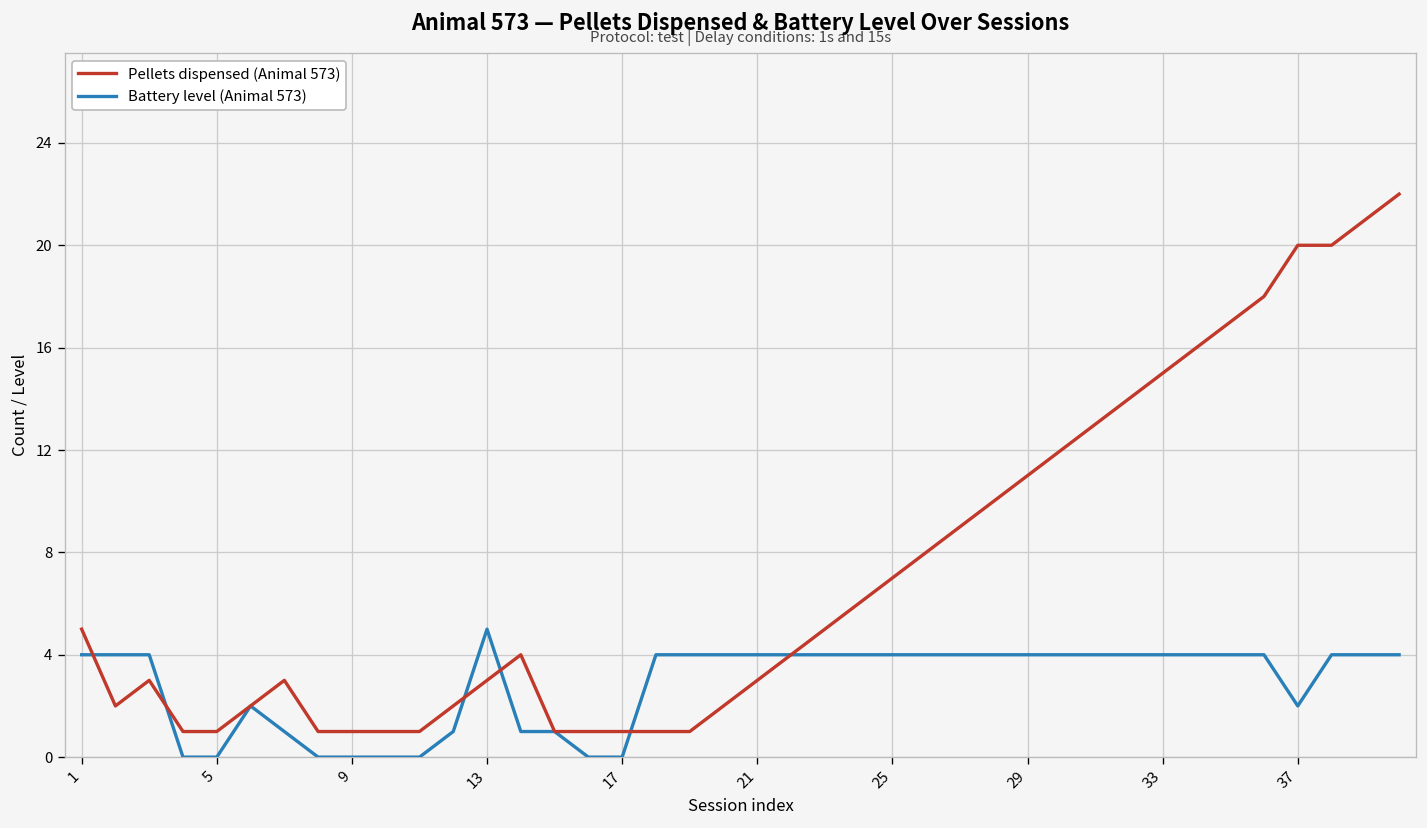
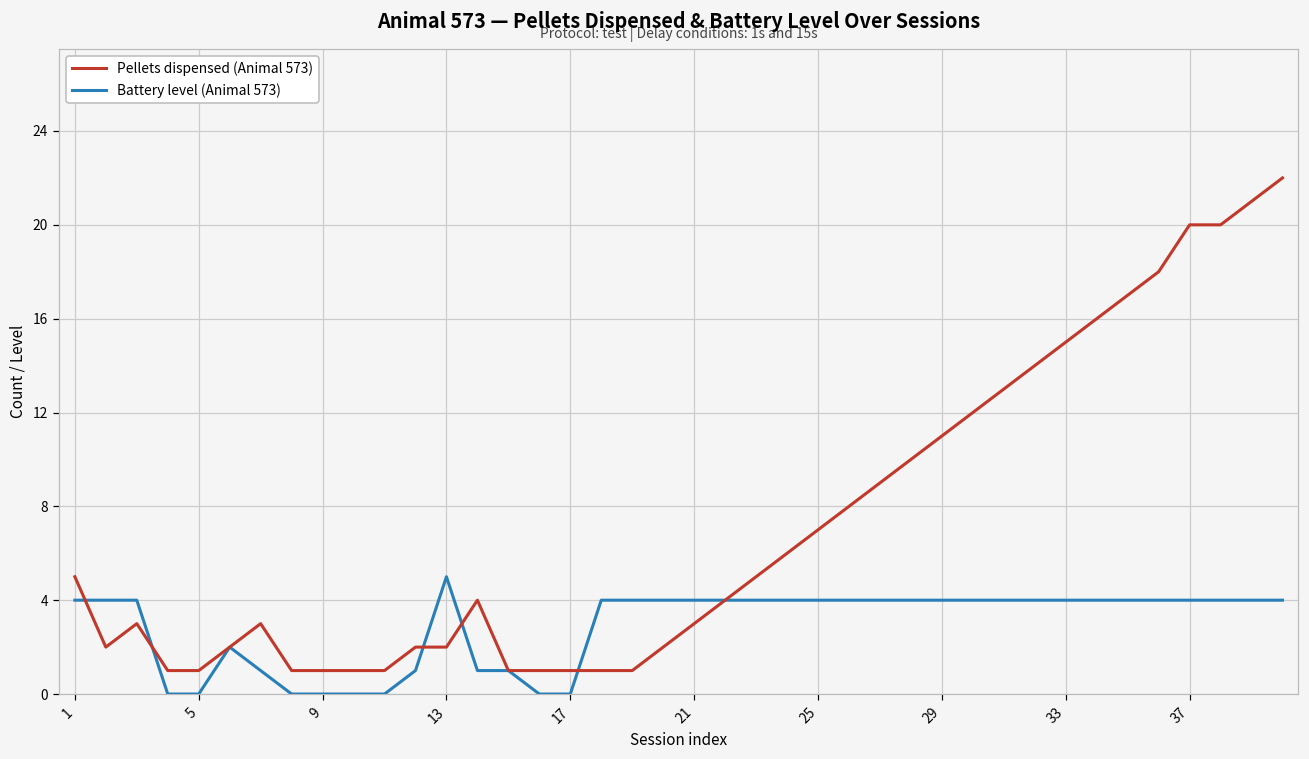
Pellets dispensed (Animal 573), 13: 3 -> 2
Battery level (Animal 573), 37: 2 -> 4
